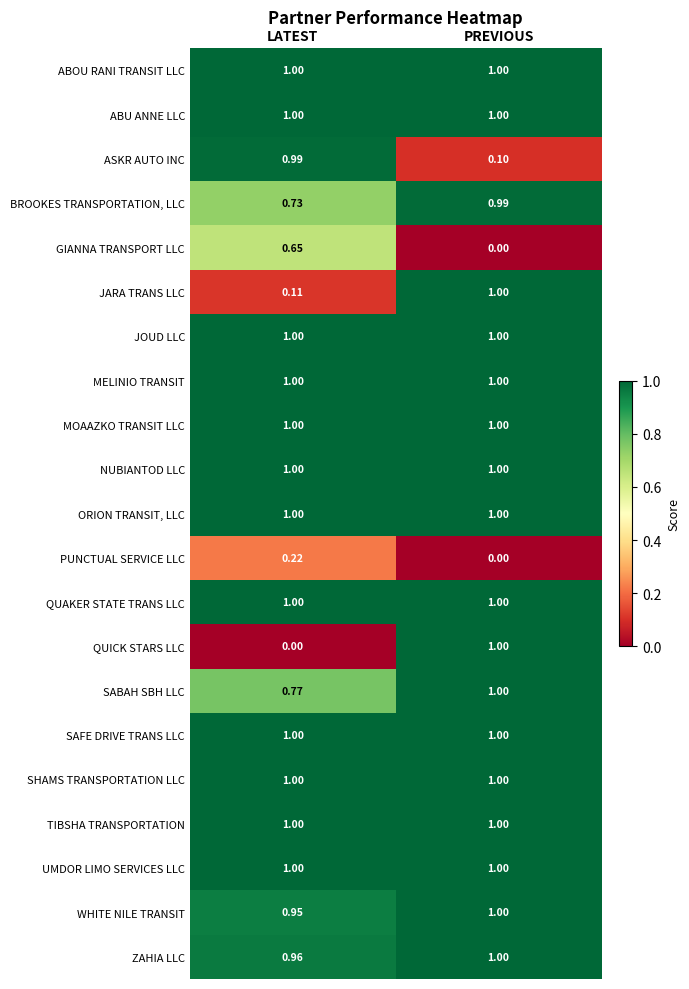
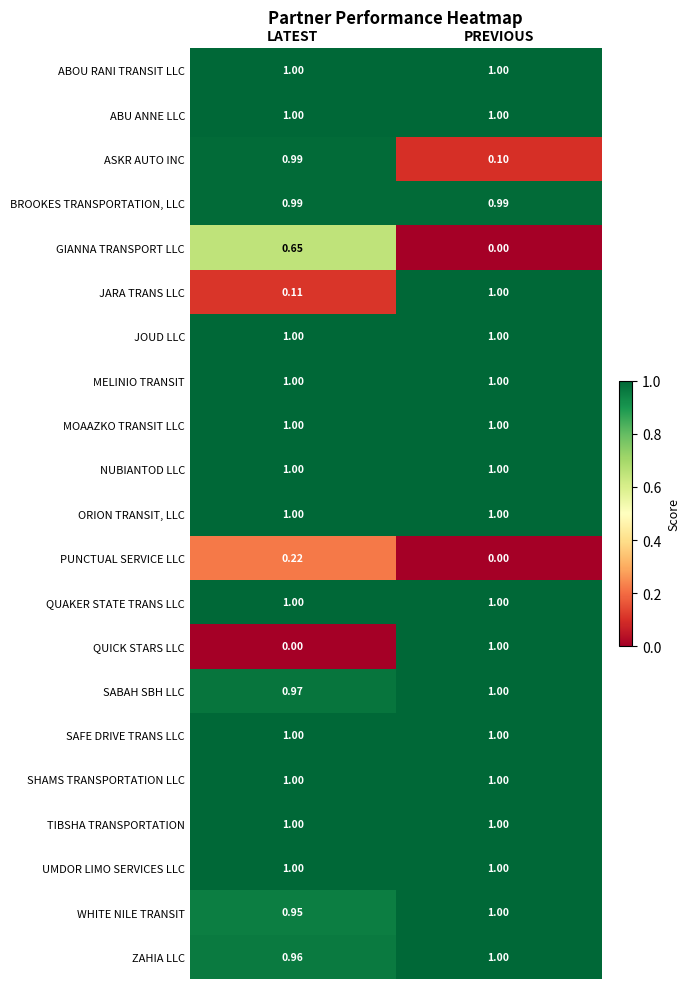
BROOKES TRANSPORTATION, LLC, LATEST: 0.73 -> 0.99
SABAH SBH LLC, LATEST: 0.77 -> 0.97
